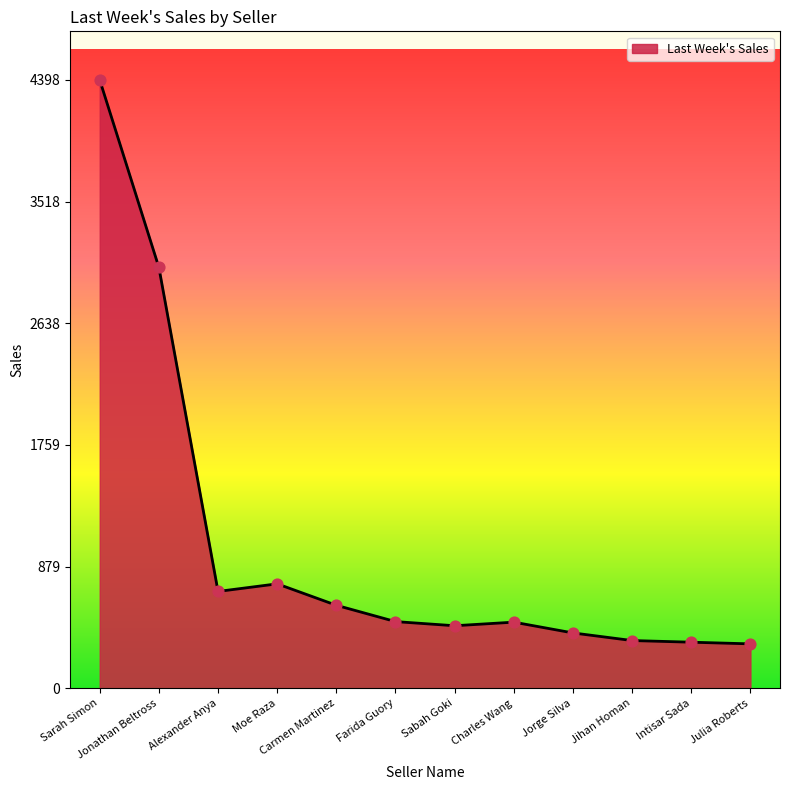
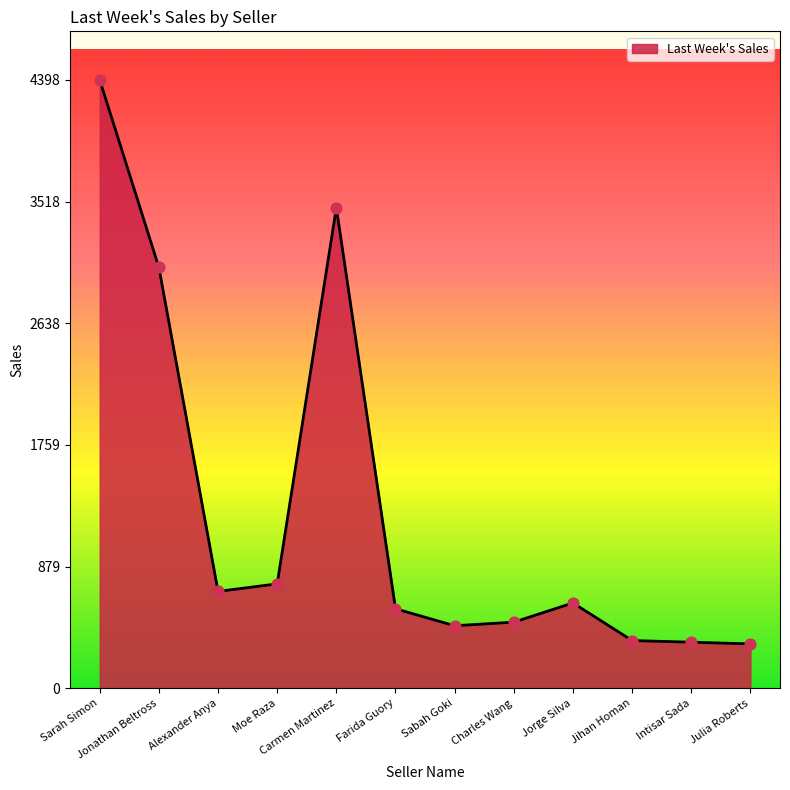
Carmen Martinez: 600 -> 3480
Farida Guory: 480 -> 580
Jorge Silva: 400 -> 620
